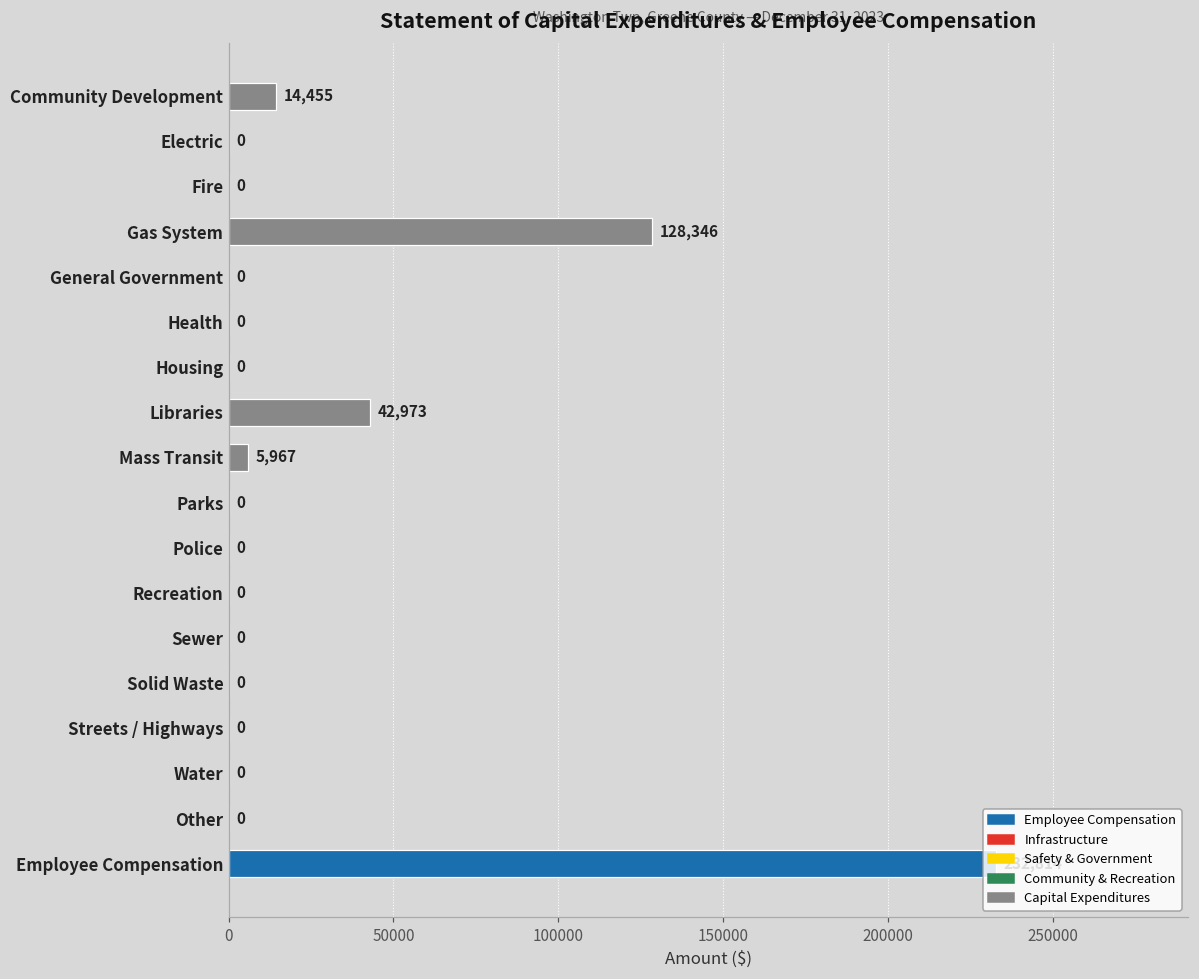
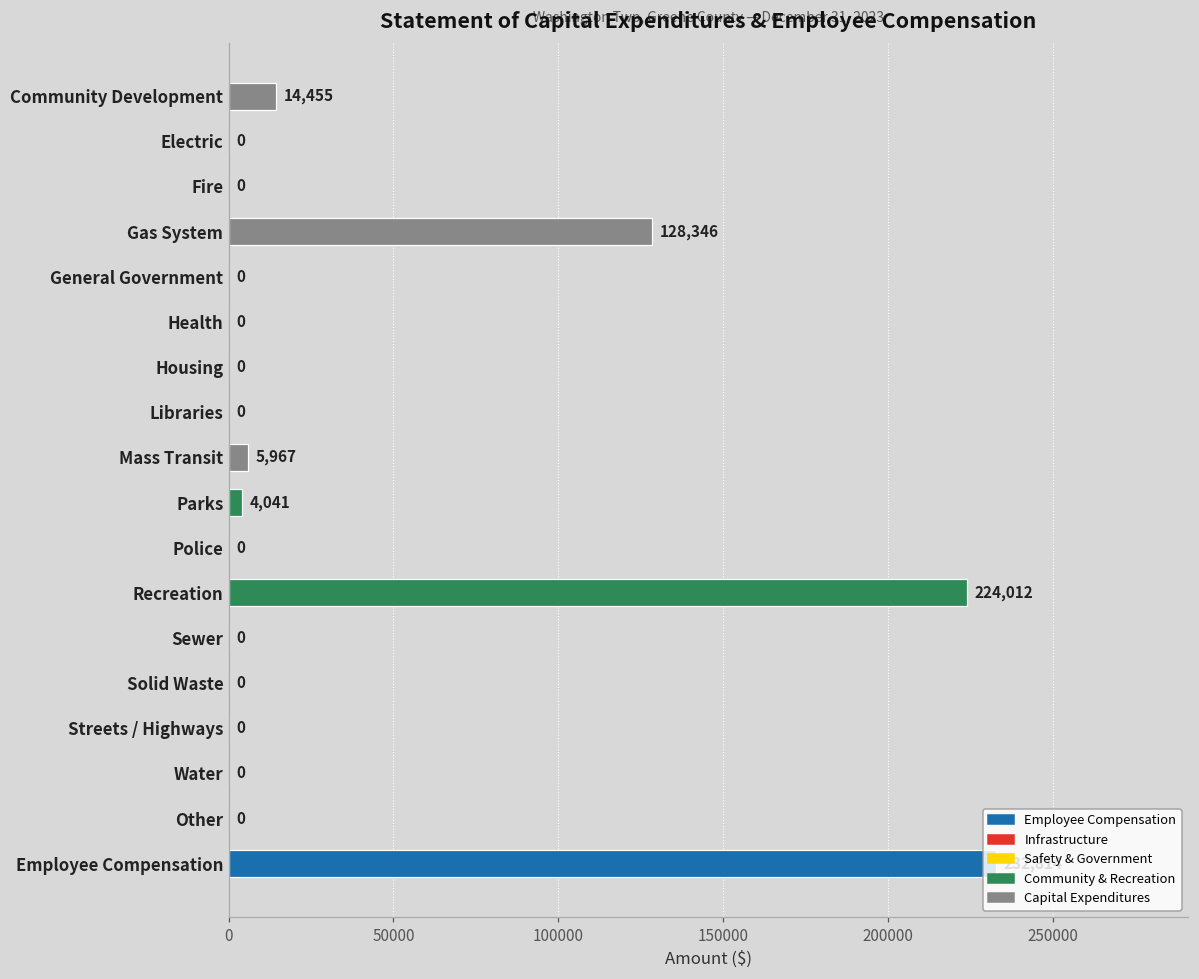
Libraries: 42,973 -> 0
Parks: 0 -> 4,041
Recreation: 0 -> 224,012
